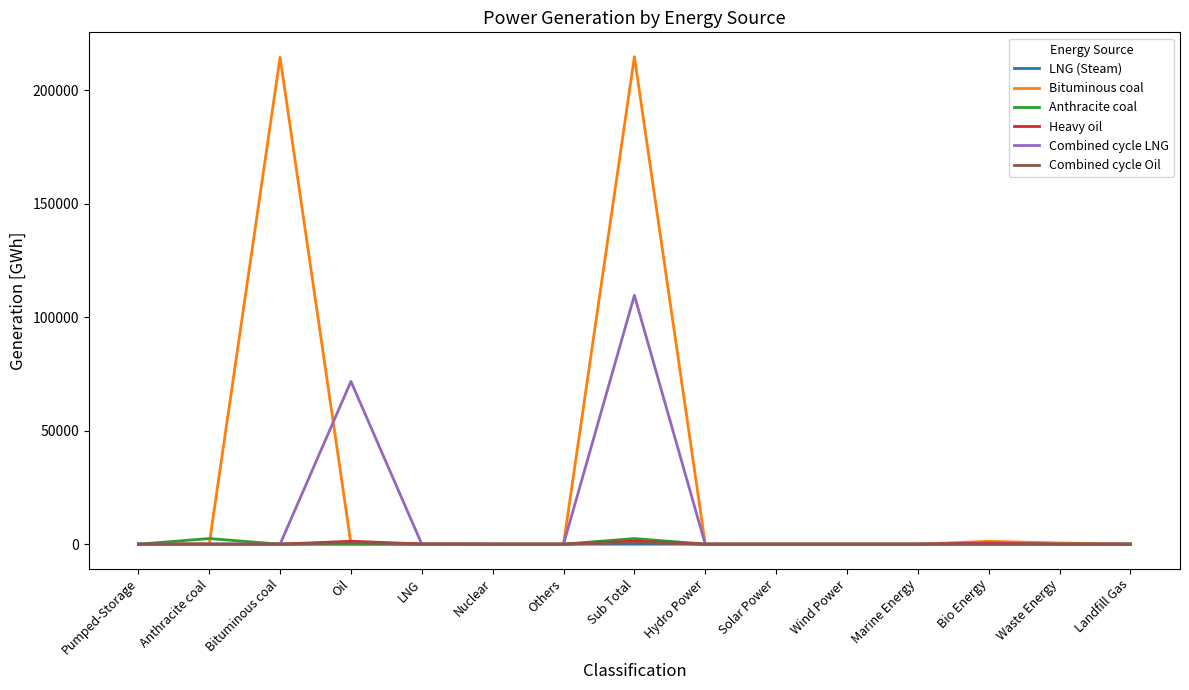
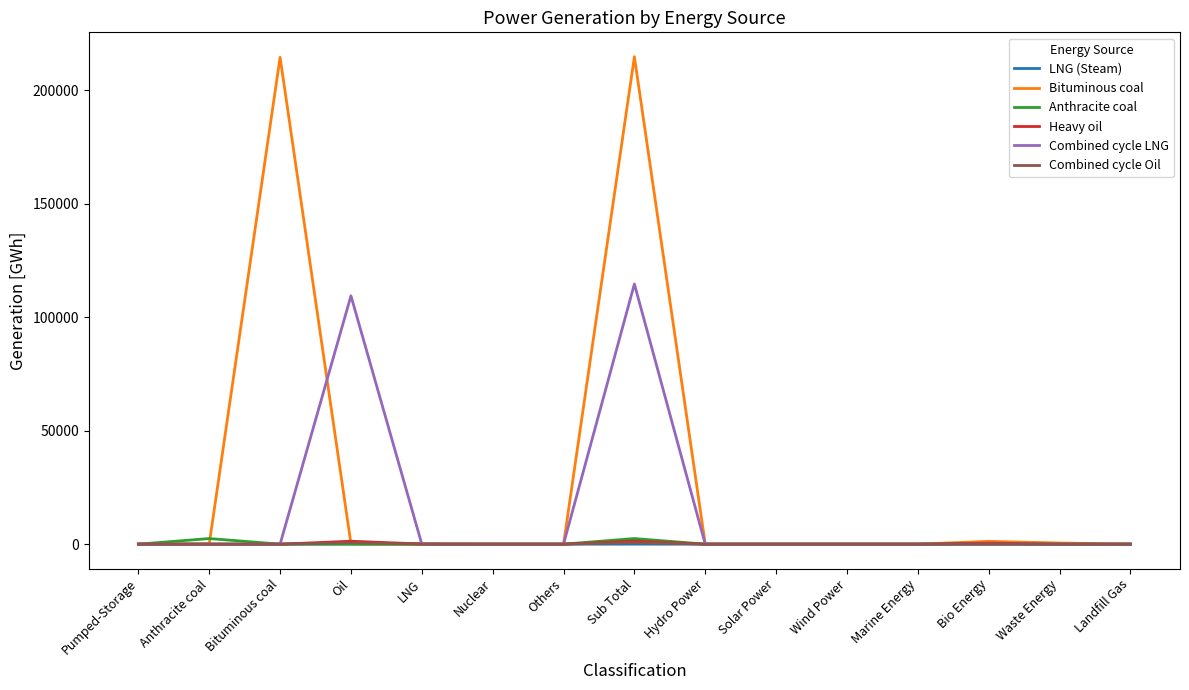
Combined cycle LNG, Oil: 72000 -> 109000
Combined cycle LNG, Sub Total: 110000 -> 115000
